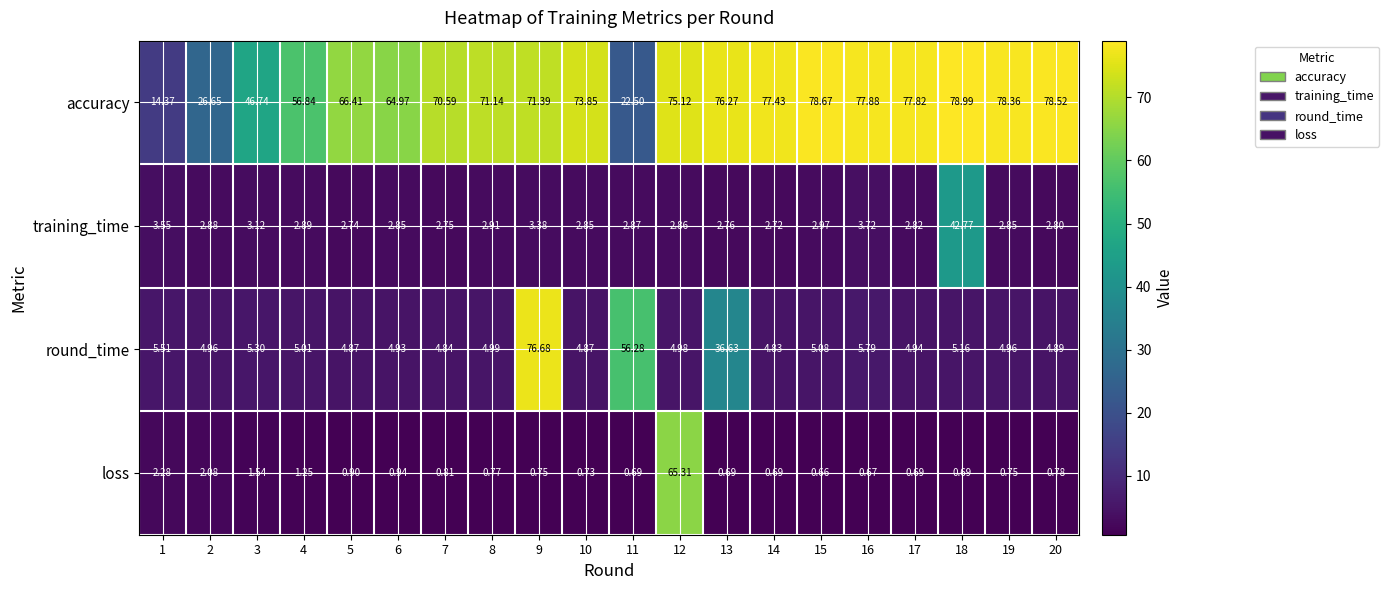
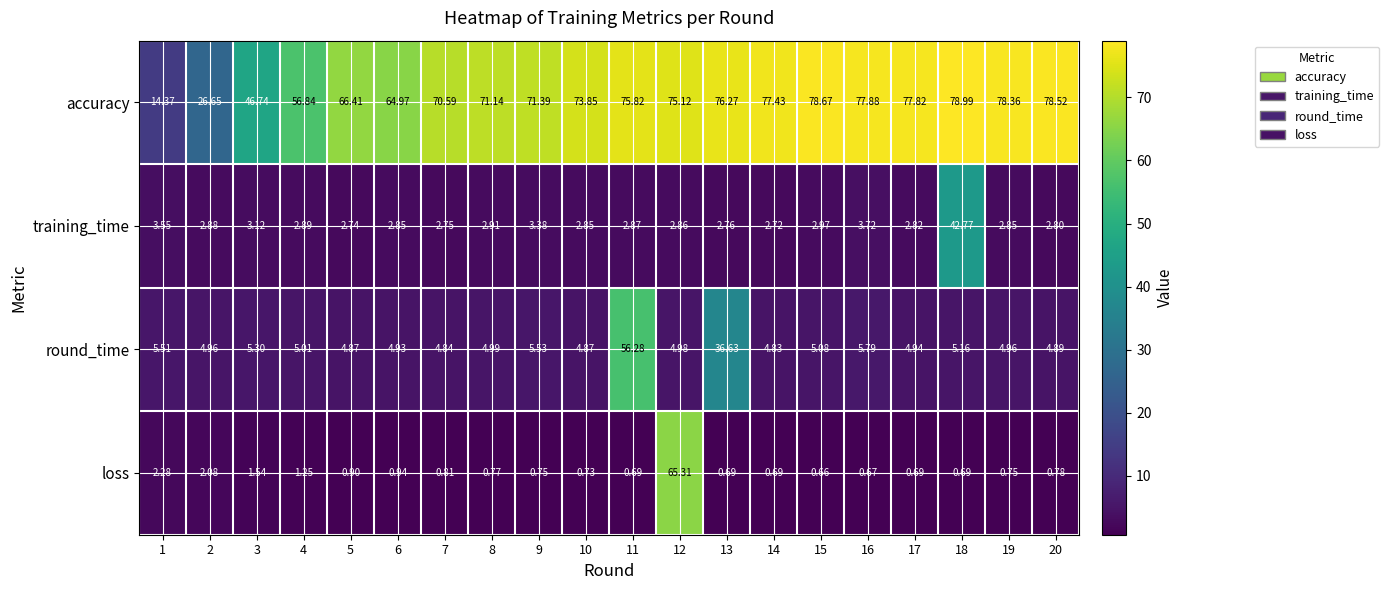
accuracy, 11: 22.50 -> 75.82
round_time, 9: 76.68 -> 5.53
